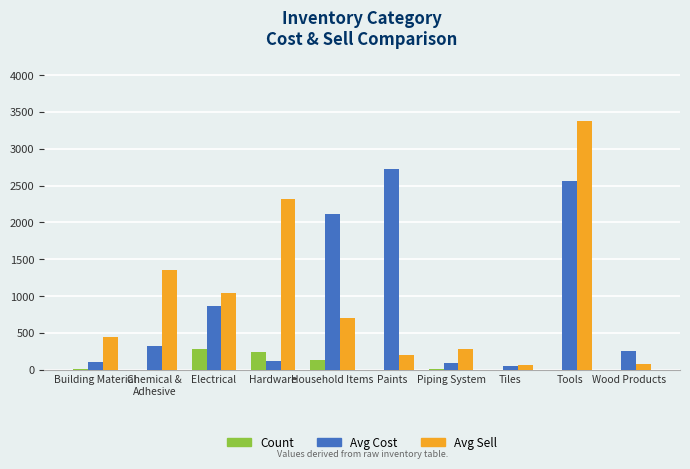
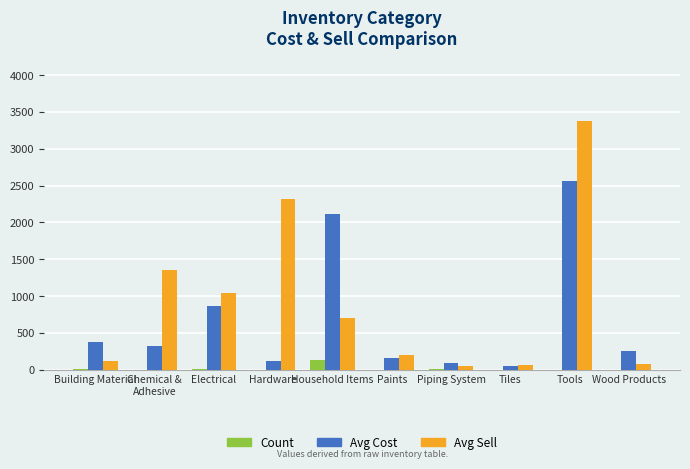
Avg Cost, Building Material: 100 -> 400
Avg Sell, Building Material: 500 -> 100
Count, Electrical: 300 -> 0
Count, Hardware: 200 -> 0
Avg Cost, Paints: 2700 -> 200
Avg Sell, Piping System: 300 -> 100
